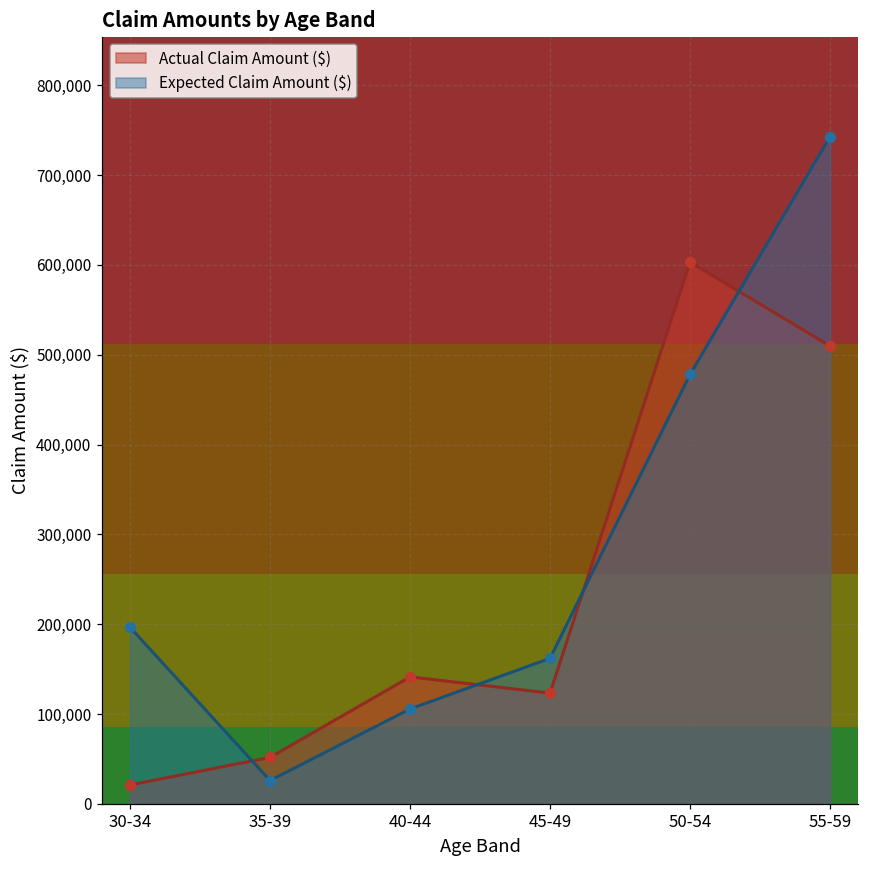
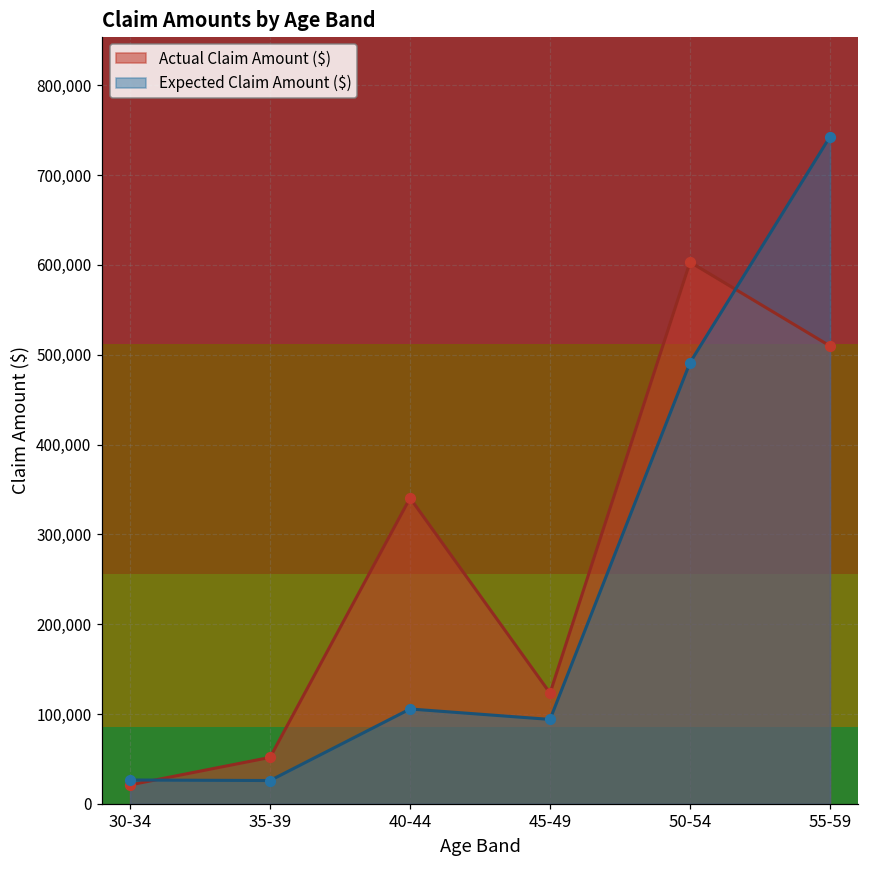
Expected Claim Amount ($), 30-34: 200,000 -> 30,000
Actual Claim Amount ($), 40-44: 140,000 -> 340,000
Expected Claim Amount ($), 45-49: 160,000 -> 90,000
Expected Claim Amount ($), 50-54: 480,000 -> 490,000
